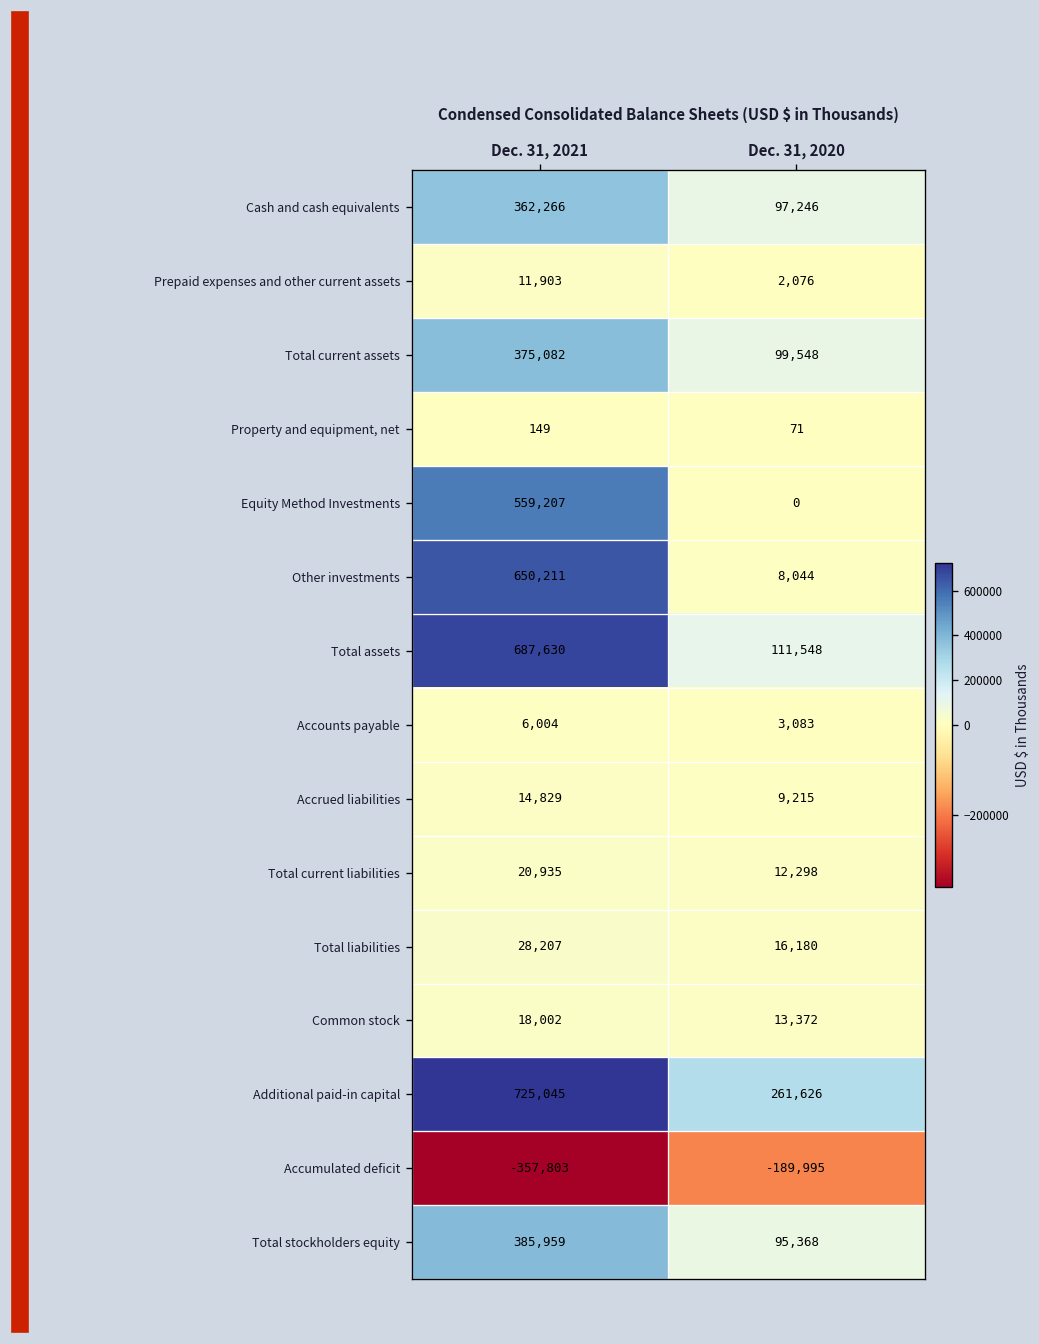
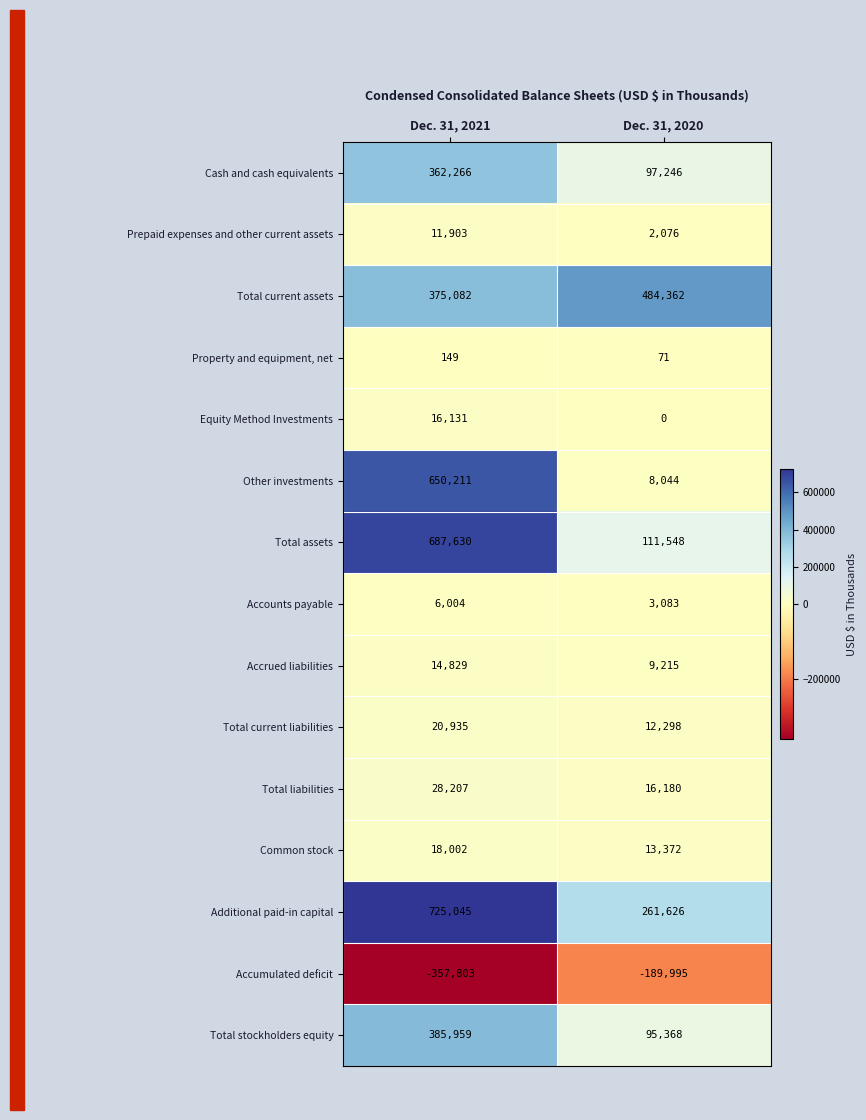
Total current assets, Dec. 31, 2020: 99,548 -> 484,362
Equity Method Investments, Dec. 31, 2021: 559,207 -> 16,131
